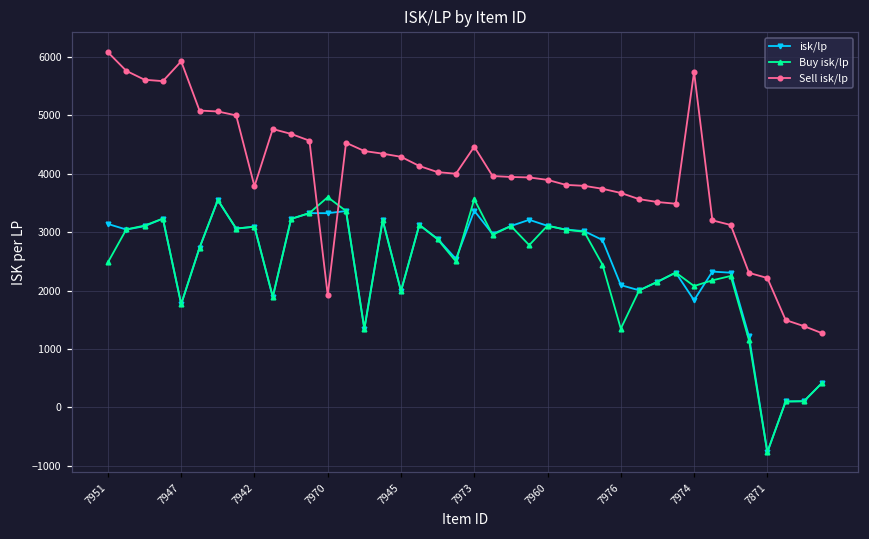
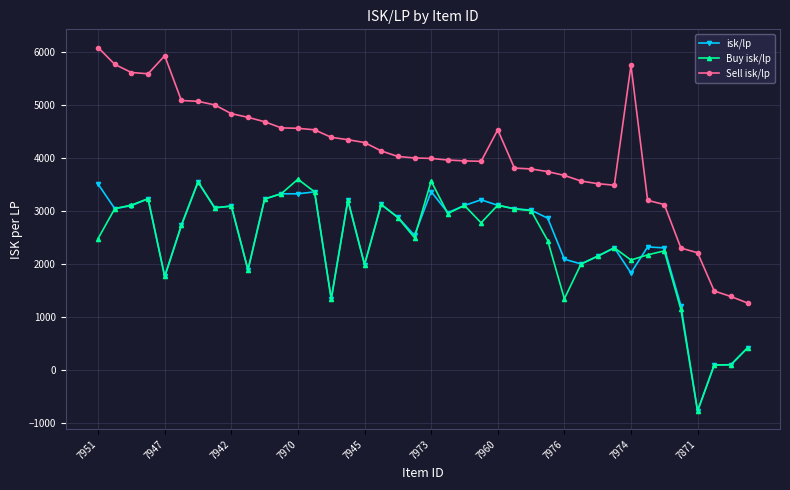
isk/lp, 7951: 3100 -> 3500
Sell isk/lp, 7942: 3800 -> 4800
Sell isk/lp, 7970: 1900 -> 4600
Sell isk/lp, 7973: 4500 -> 4000
Sell isk/lp, 7960: 3900 -> 4500
